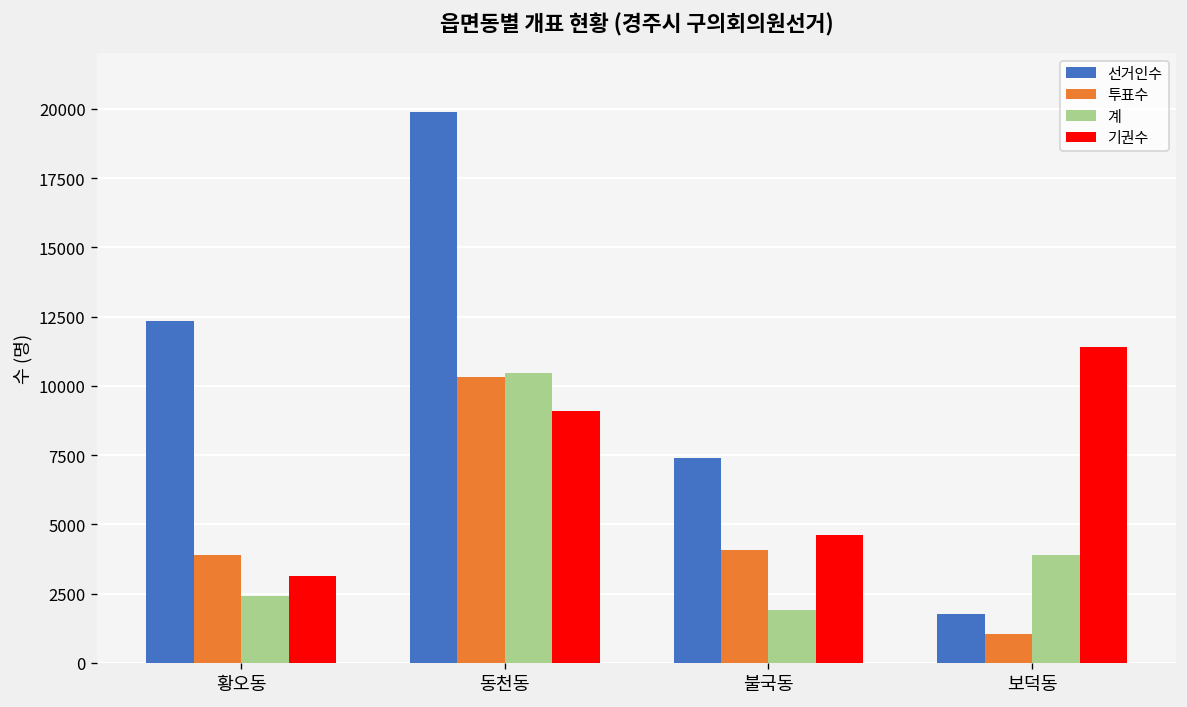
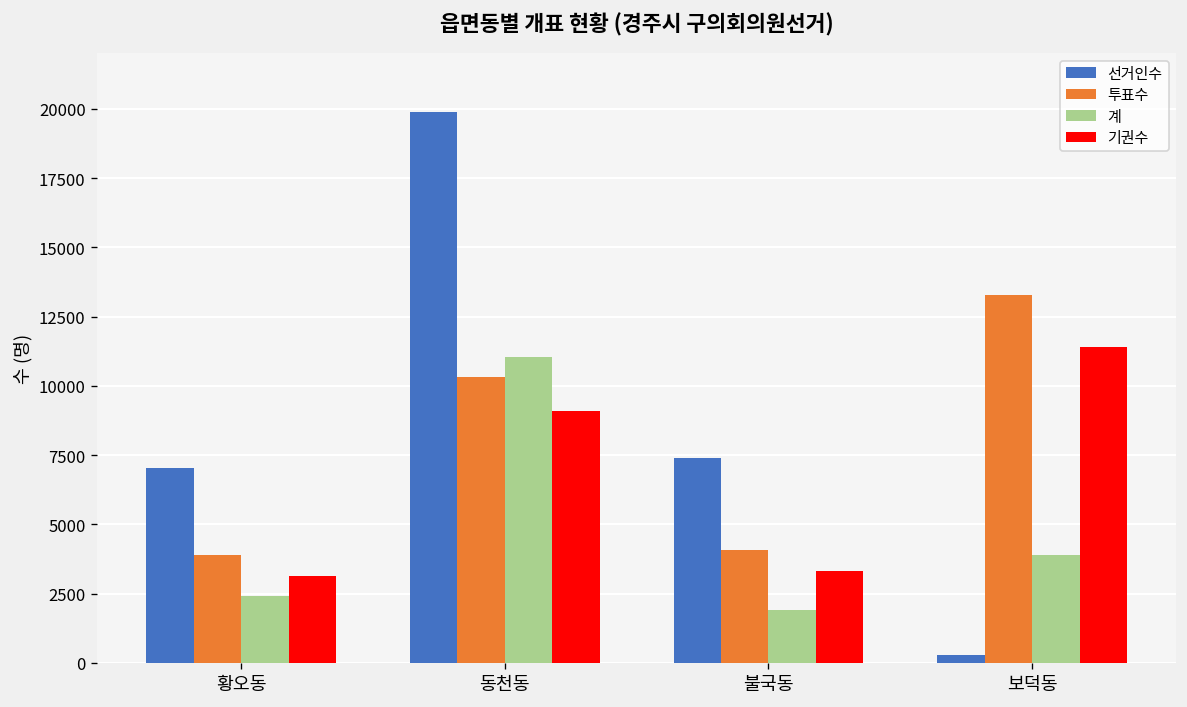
선거인수, 황오동: 12300 -> 7000
계, 동천동: 10500 -> 11000
기권수, 불국동: 4600 -> 3300
선거인수, 보덕동: 1800 -> 300
투표수, 보덕동: 1100 -> 13300
